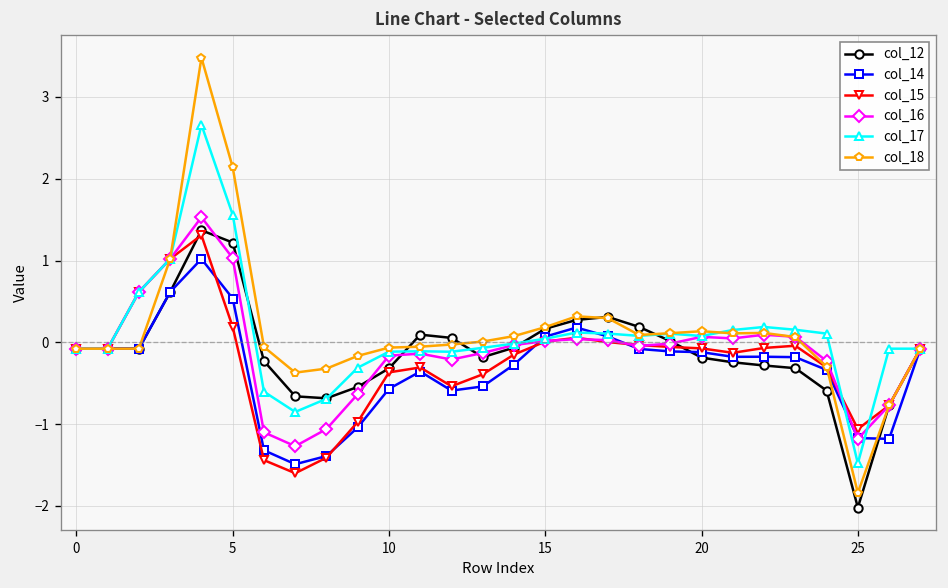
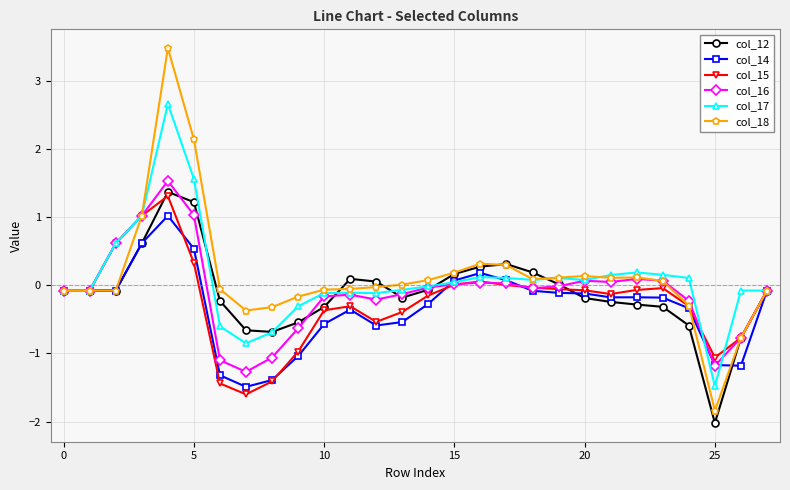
col_15, 5: 0.2 -> 0.3
